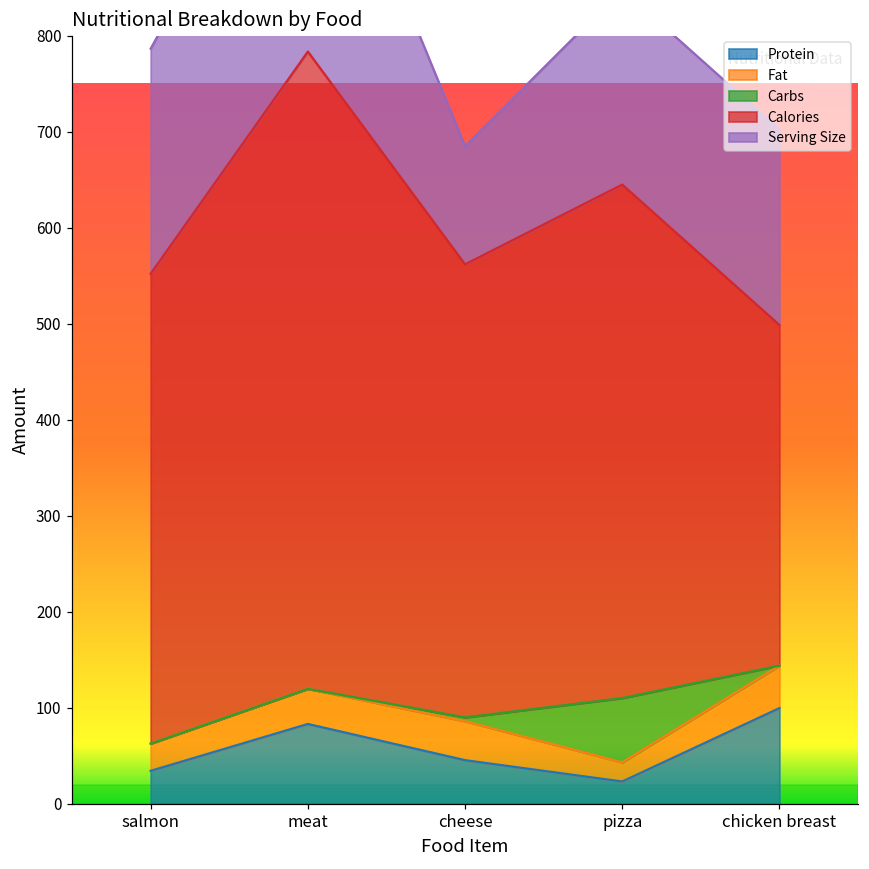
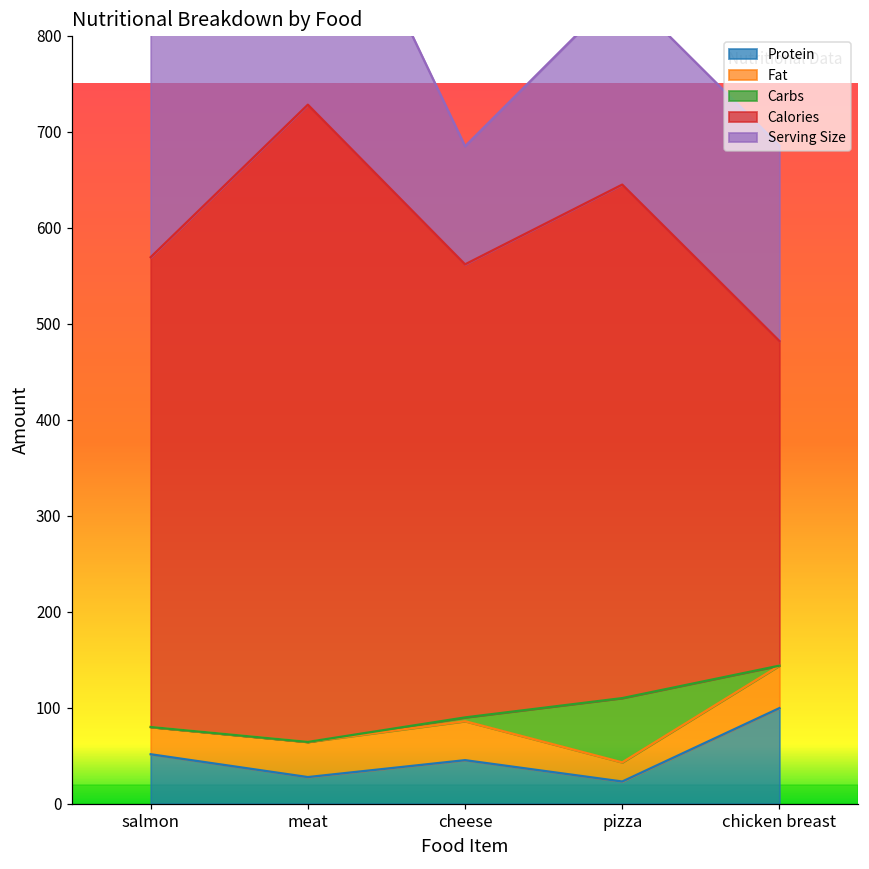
Protein, salmon: 30 -> 50
Protein, meat: 80 -> 30
Calories, chicken breast: 350 -> 340
